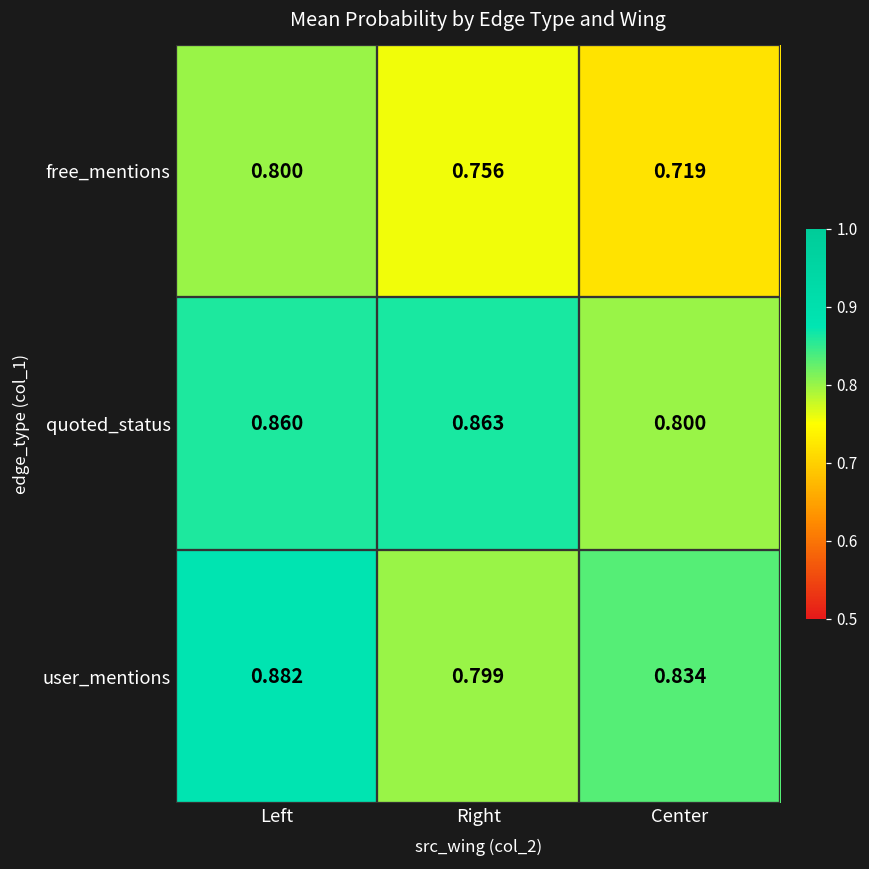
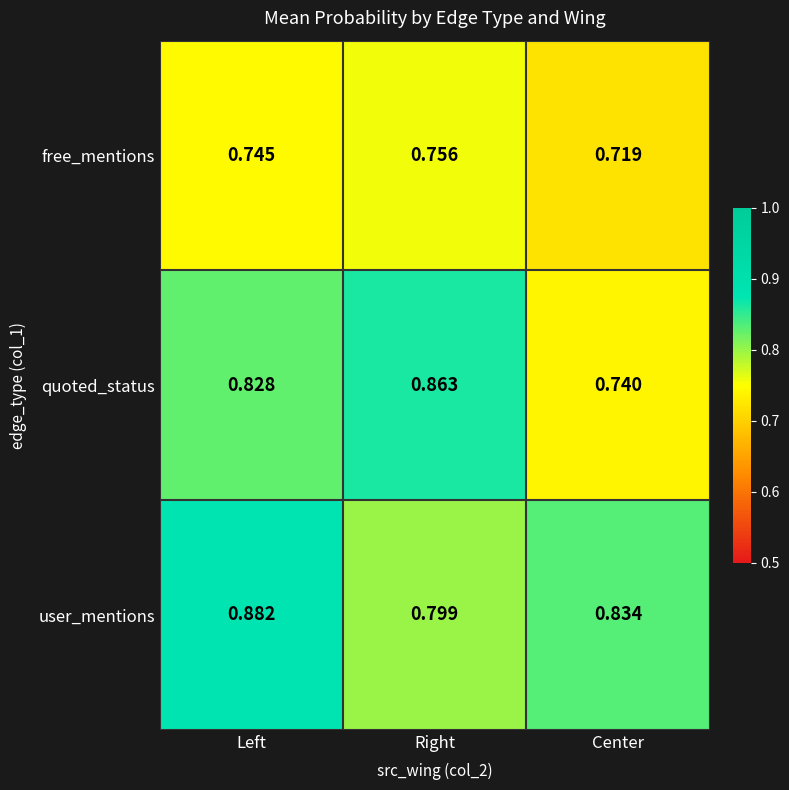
free_mentions, Left: 0.800 -> 0.745
quoted_status, Left: 0.860 -> 0.828
quoted_status, Center: 0.800 -> 0.740
